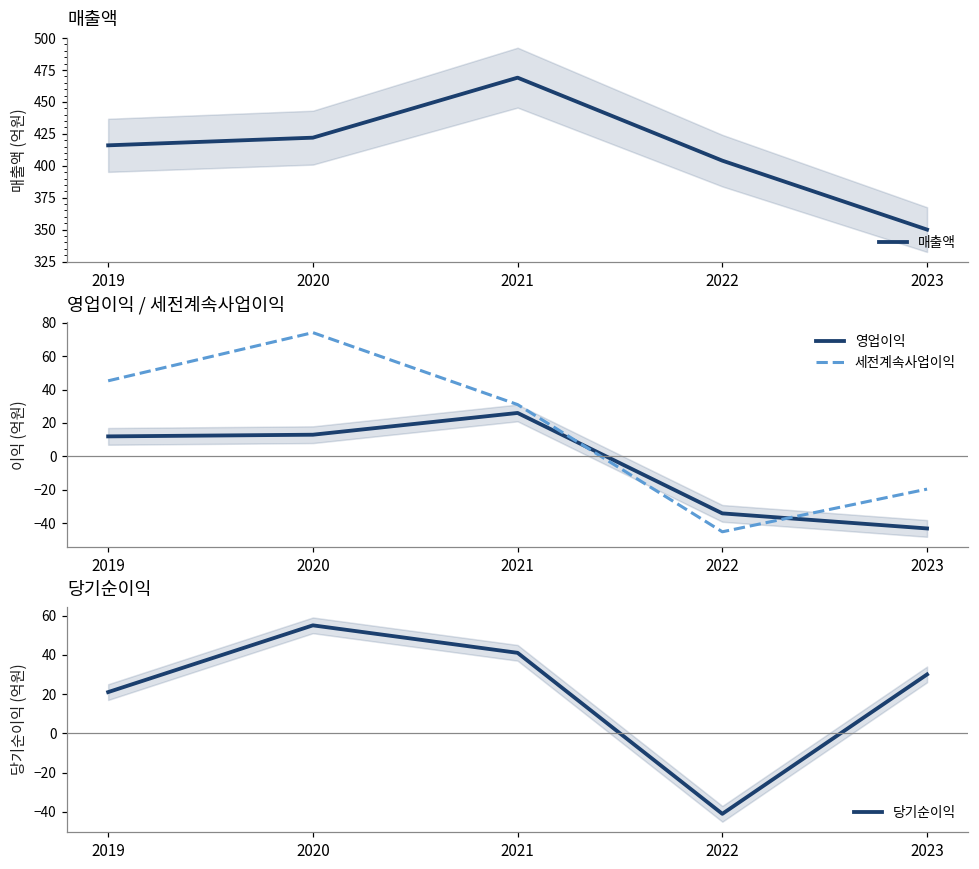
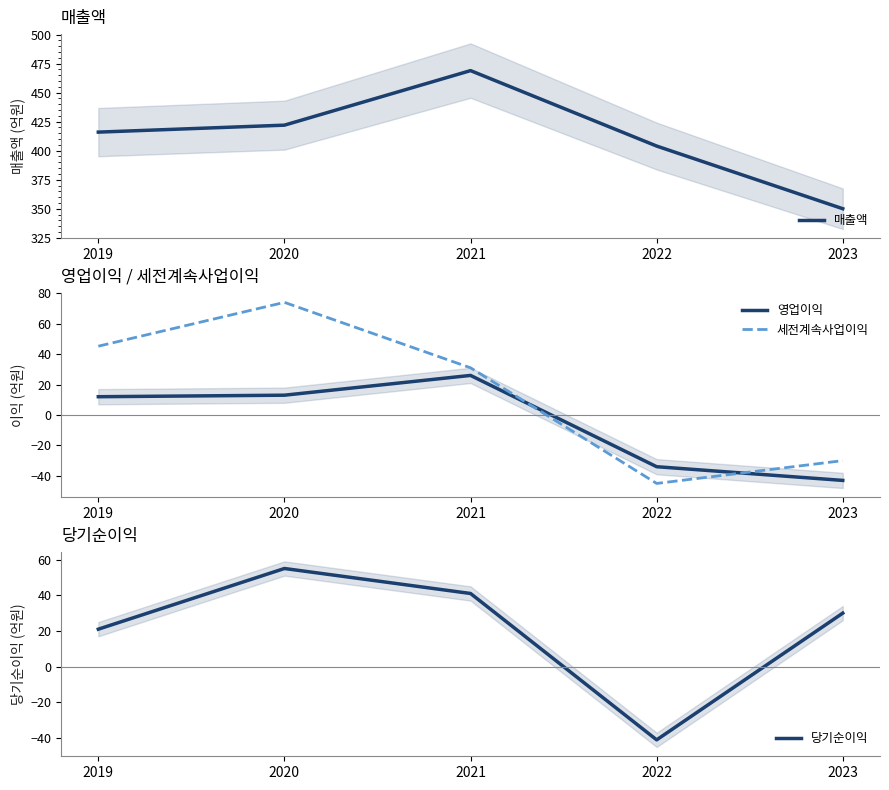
영업이익 / 세전계속사업이익, 세전계속사업이익, 2023: -20 -> -30
